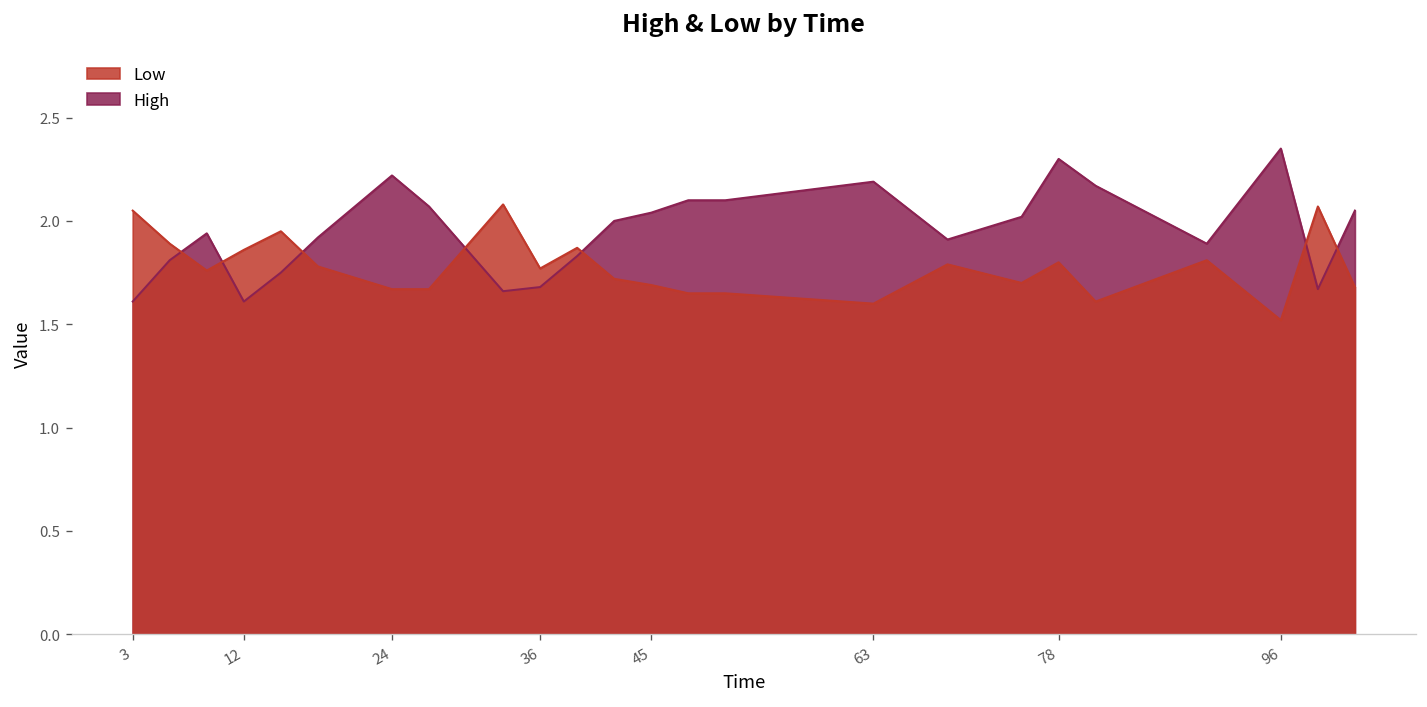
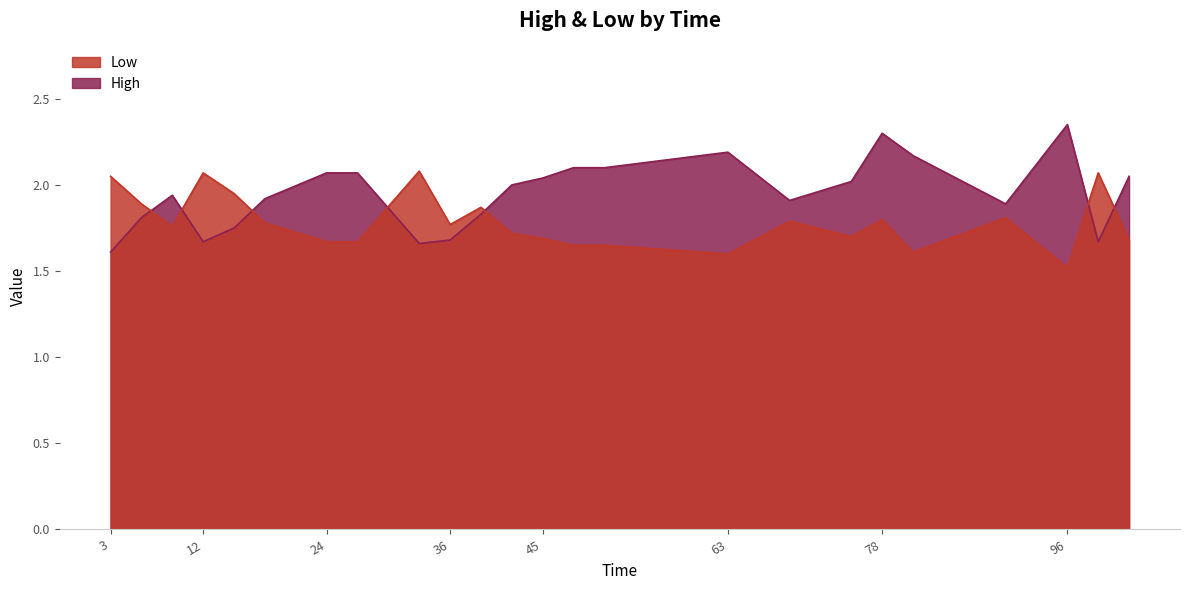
High, 12: 1.61 -> 1.67
Low, 12: 1.86 -> 2.07
High, 24: 2.22 -> 2.07
